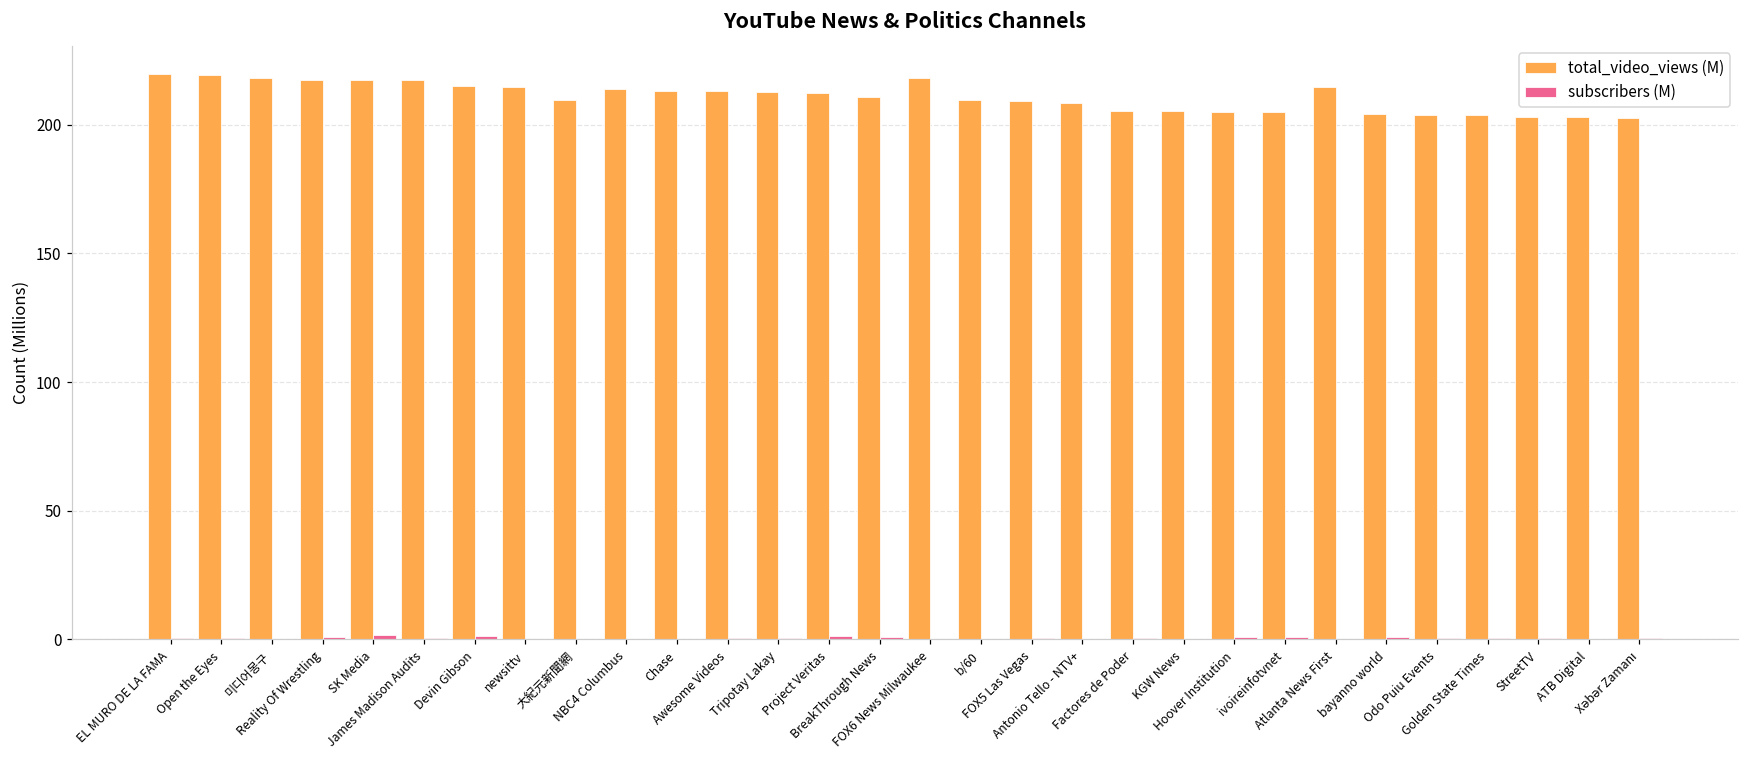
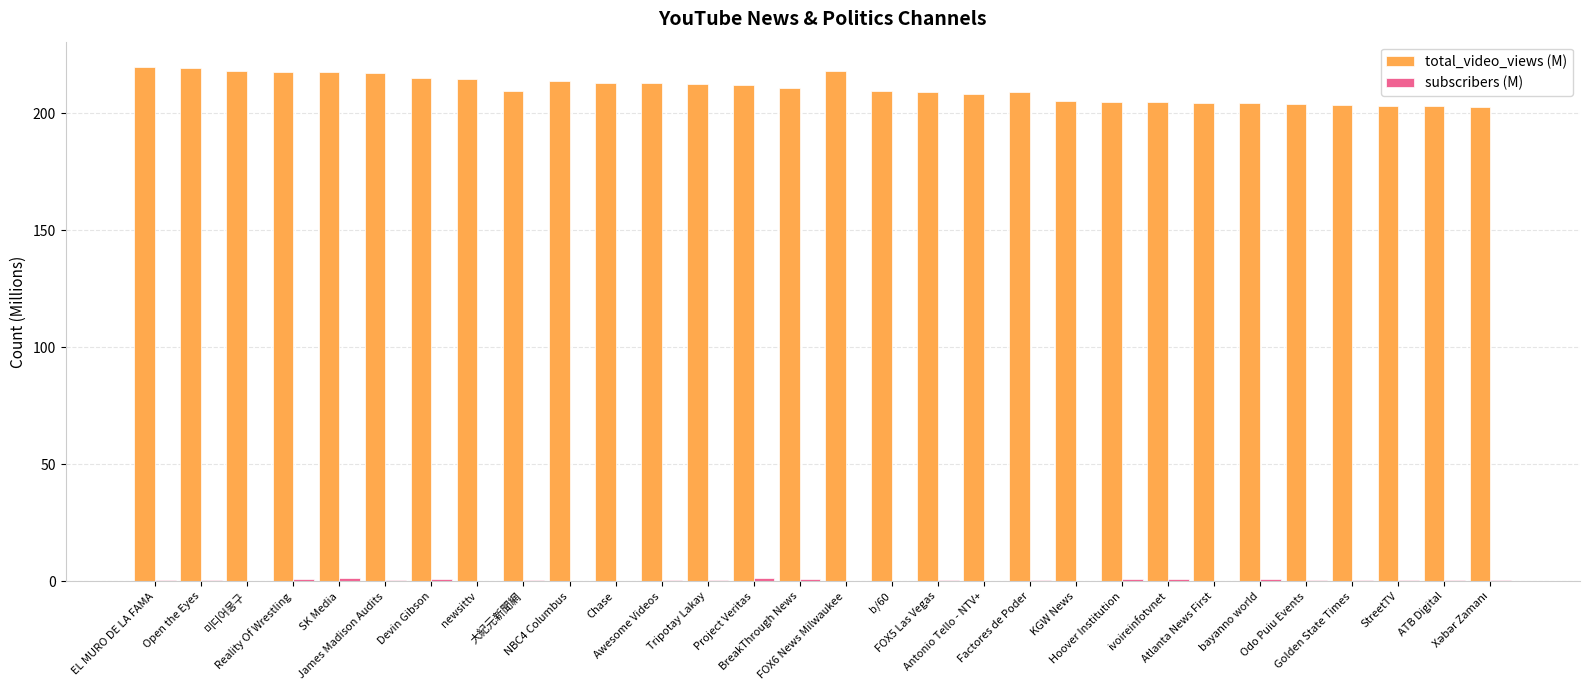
total_video_views (M), Factores de Poder: 206 -> 209
total_video_views (M), Atlanta News First: 215 -> 205
